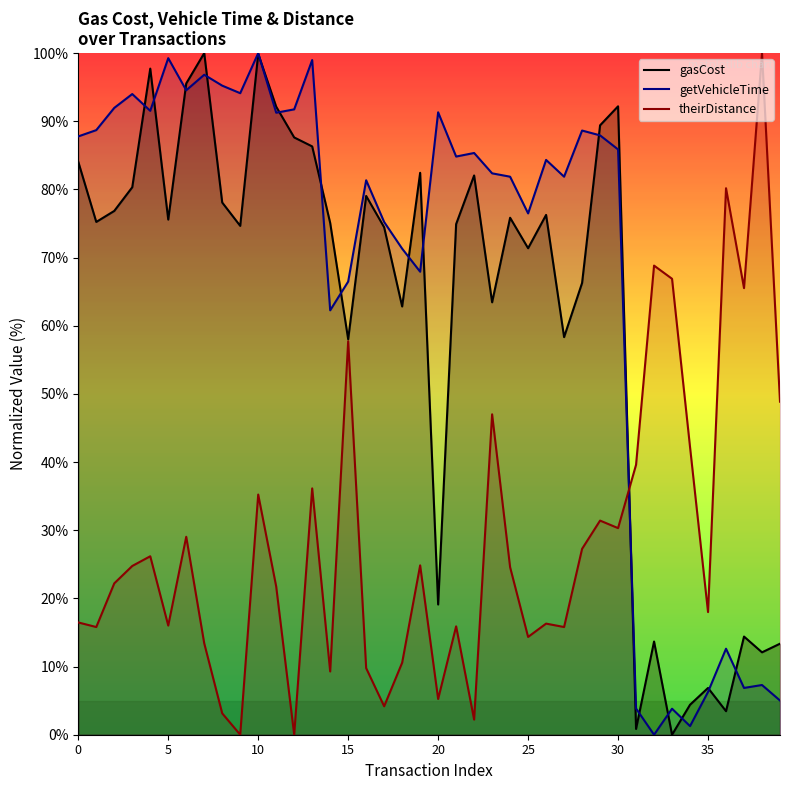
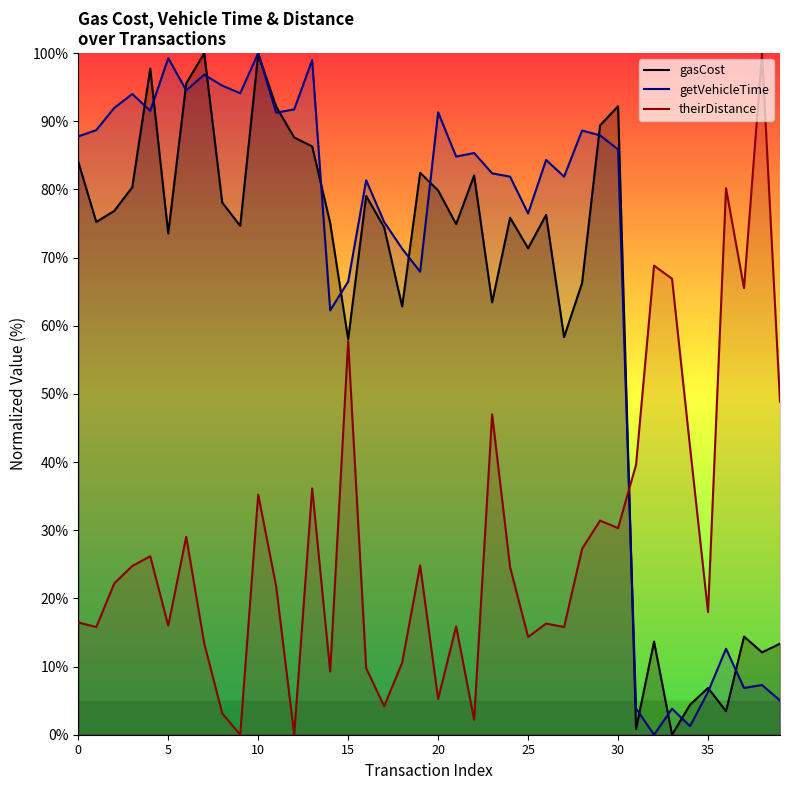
gasCost, 5: 76% -> 74%
gasCost, 20: 19% -> 80%
